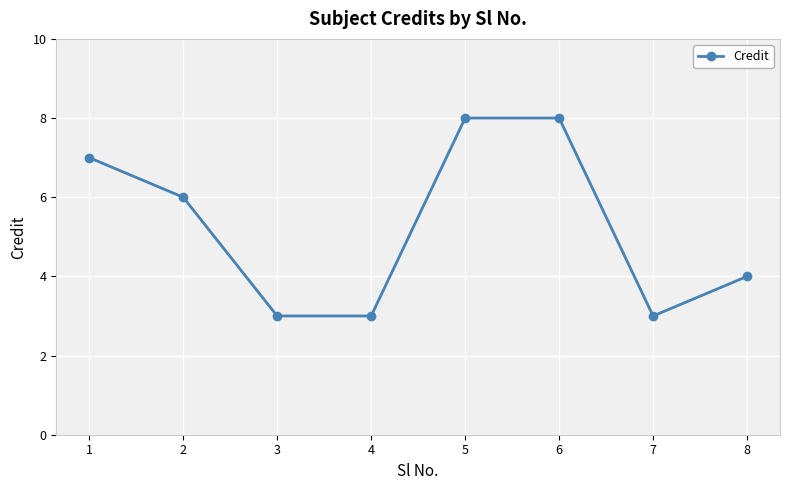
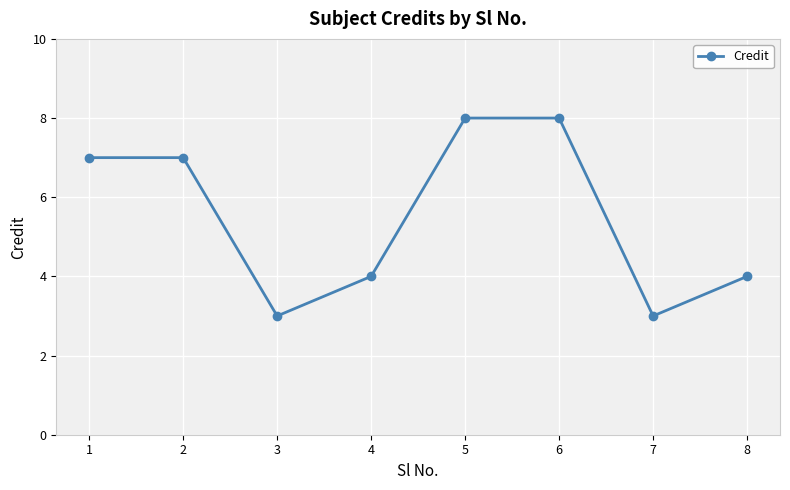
2: 6 -> 7
4: 3 -> 4
